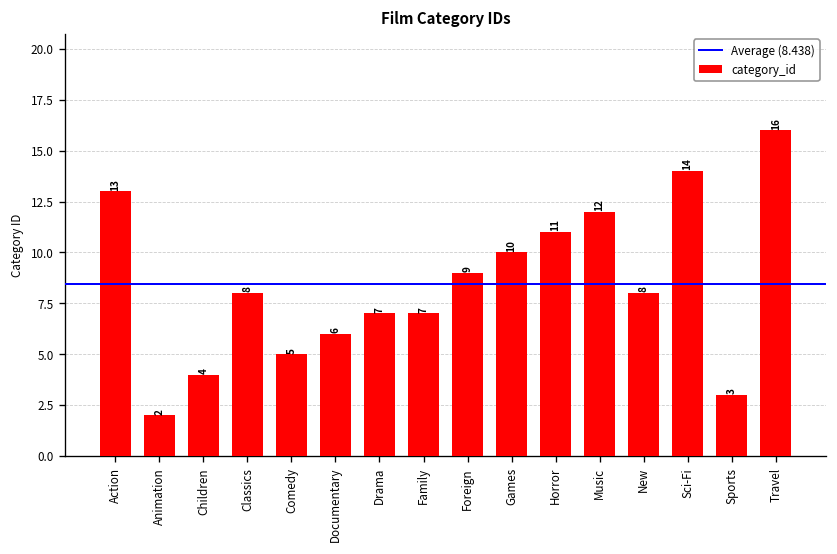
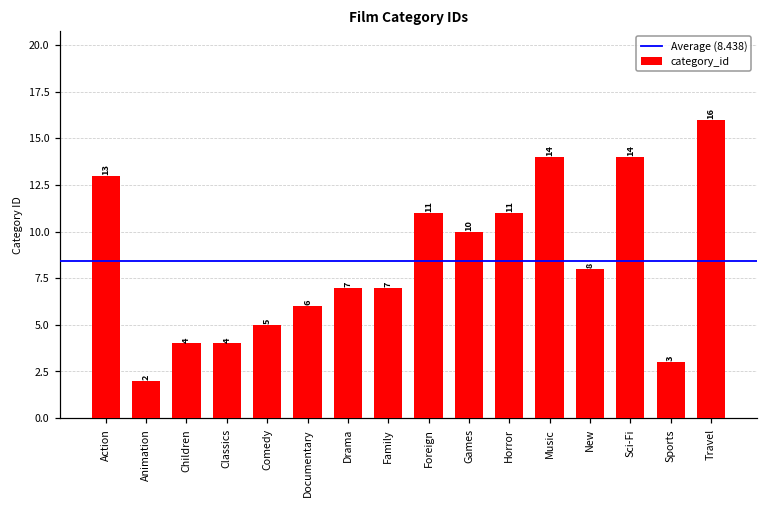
Classics: 8 -> 4
Foreign: 9 -> 11
Music: 12 -> 14
